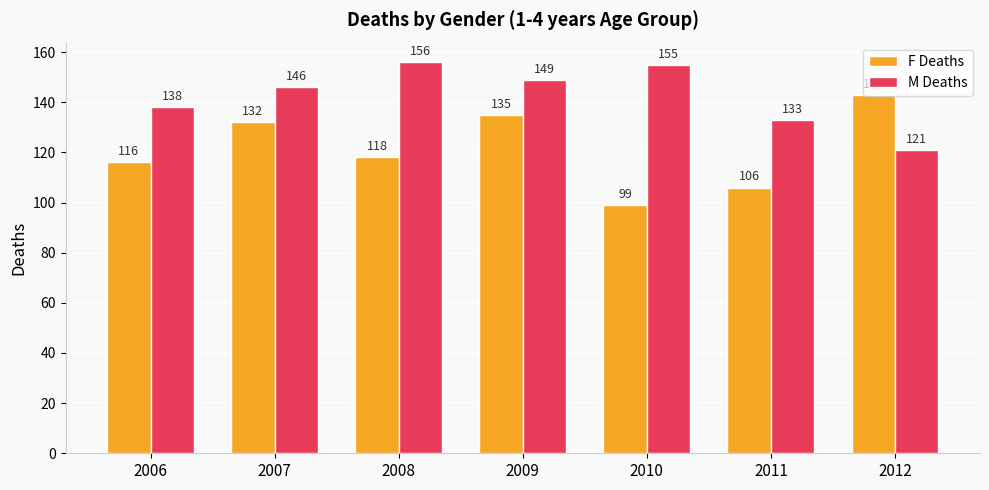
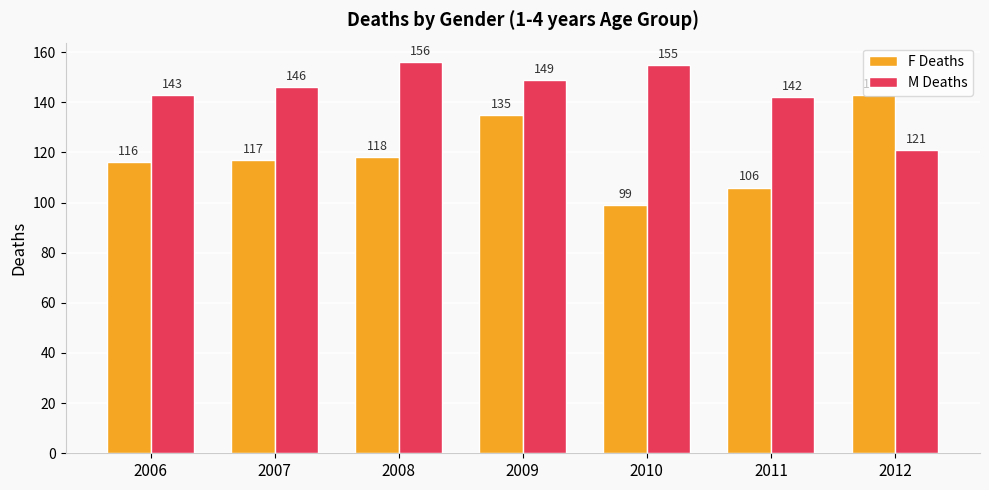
M Deaths, 2006: 138 -> 143
F Deaths, 2007: 132 -> 117
M Deaths, 2011: 133 -> 142
